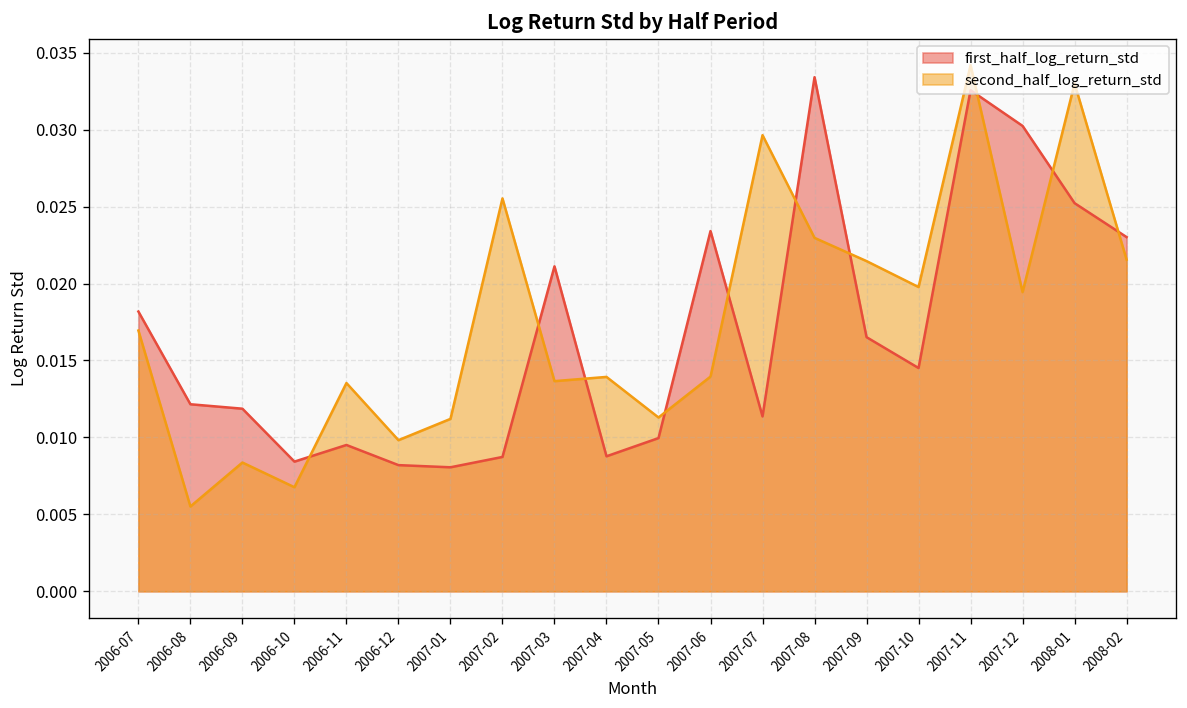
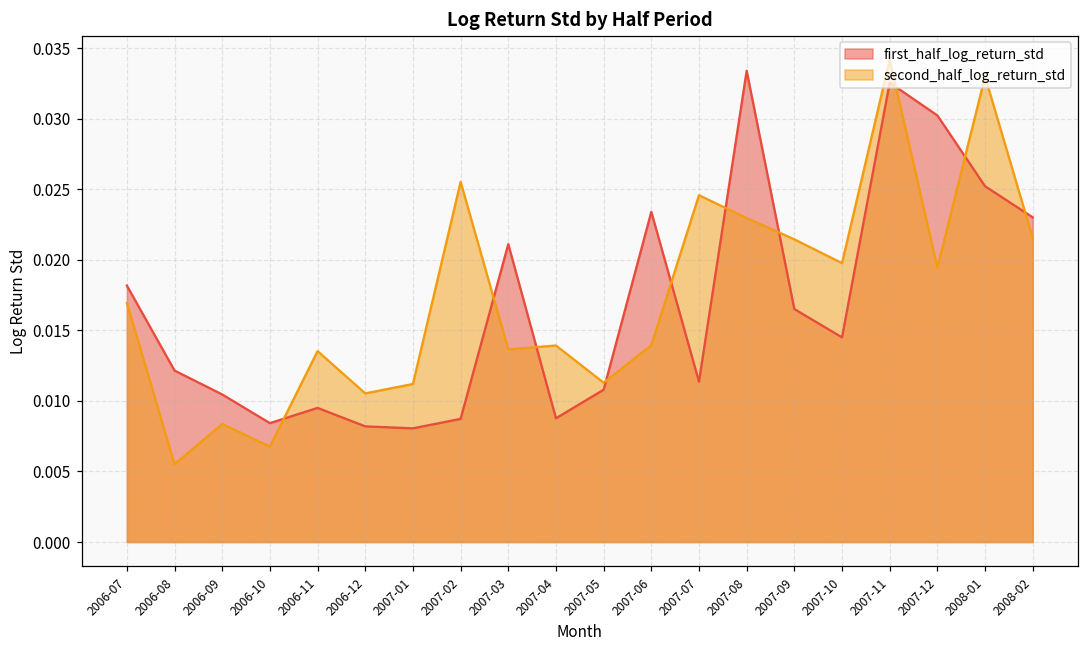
first_half_log_return_std, 2006-09: 0.0119 -> 0.0105
second_half_log_return_std, 2006-12: 0.0098 -> 0.0105
first_half_log_return_std, 2007-05: 0.0100 -> 0.0108
second_half_log_return_std, 2007-07: 0.0296 -> 0.0246
